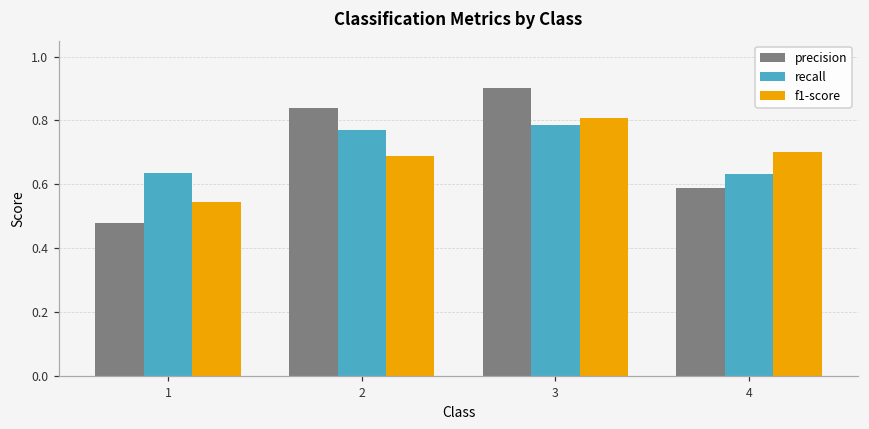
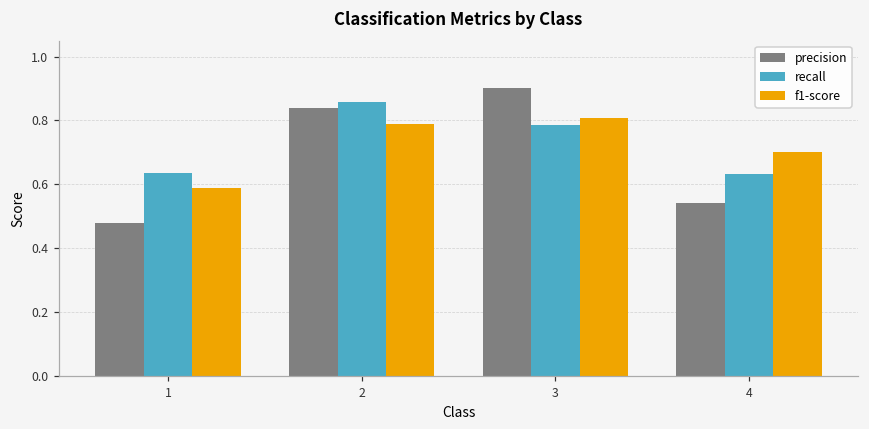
f1-score, 1: 0.54 -> 0.59
recall, 2: 0.77 -> 0.86
f1-score, 2: 0.69 -> 0.79
precision, 4: 0.59 -> 0.54
